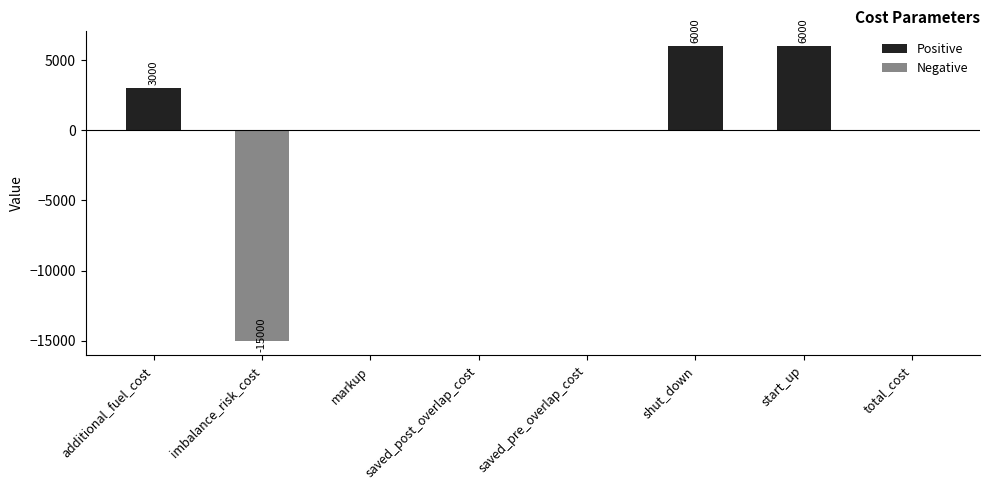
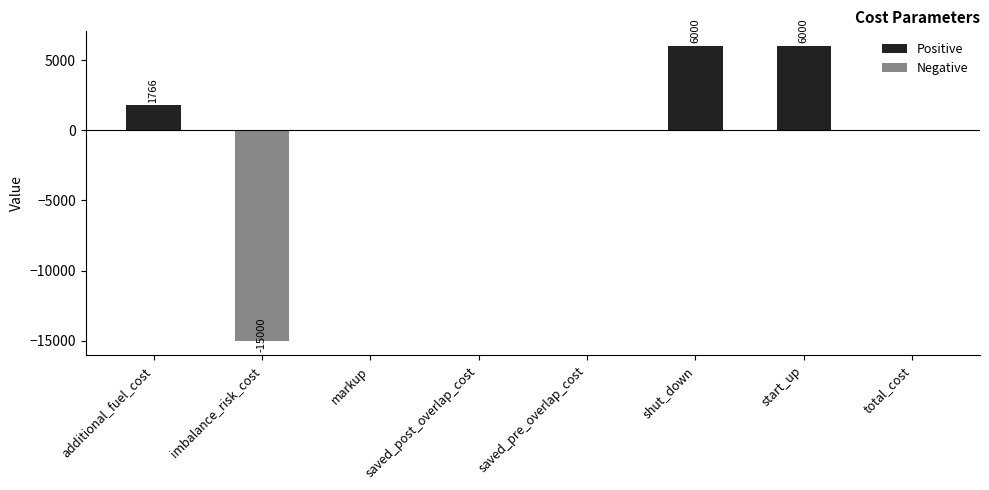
additional_fuel_cost: 3000 -> 1766
